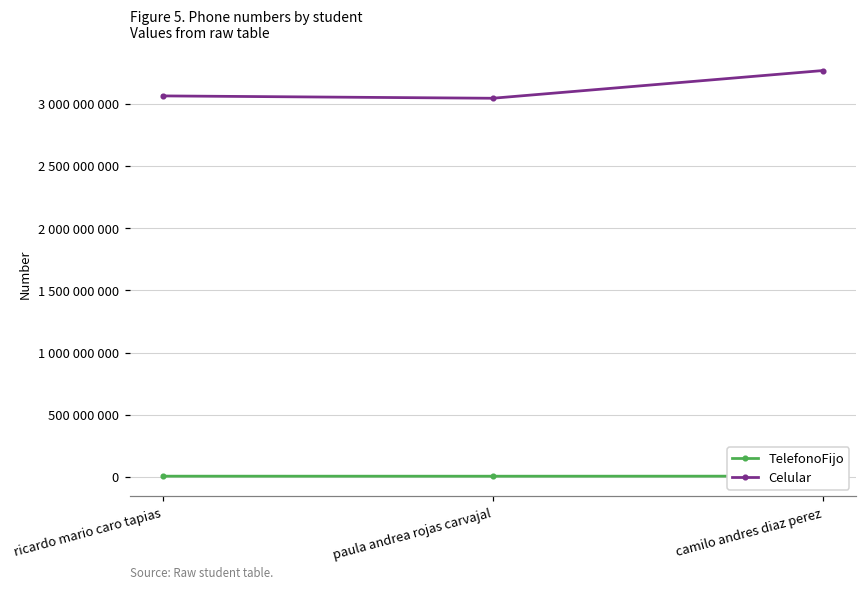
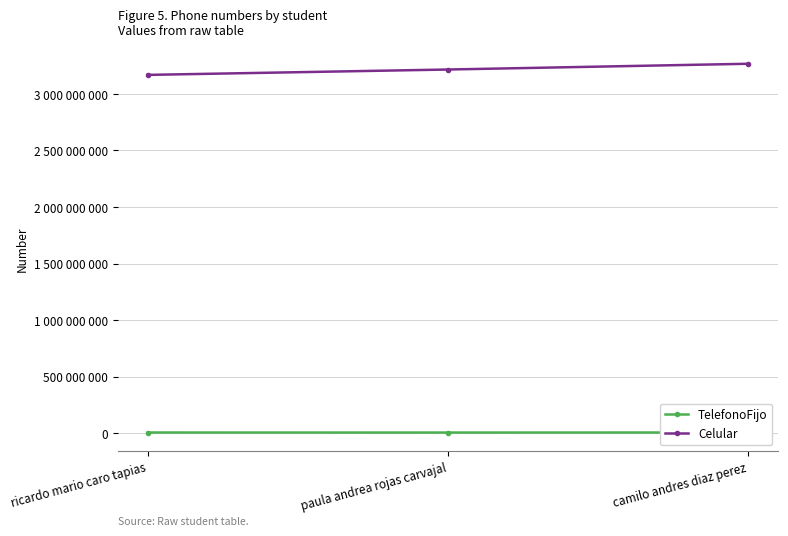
Celular, ricardo mario caro tapias: 3060000000 -> 3170000000
Celular, paula andrea rojas carvajal: 3040000000 -> 3210000000
